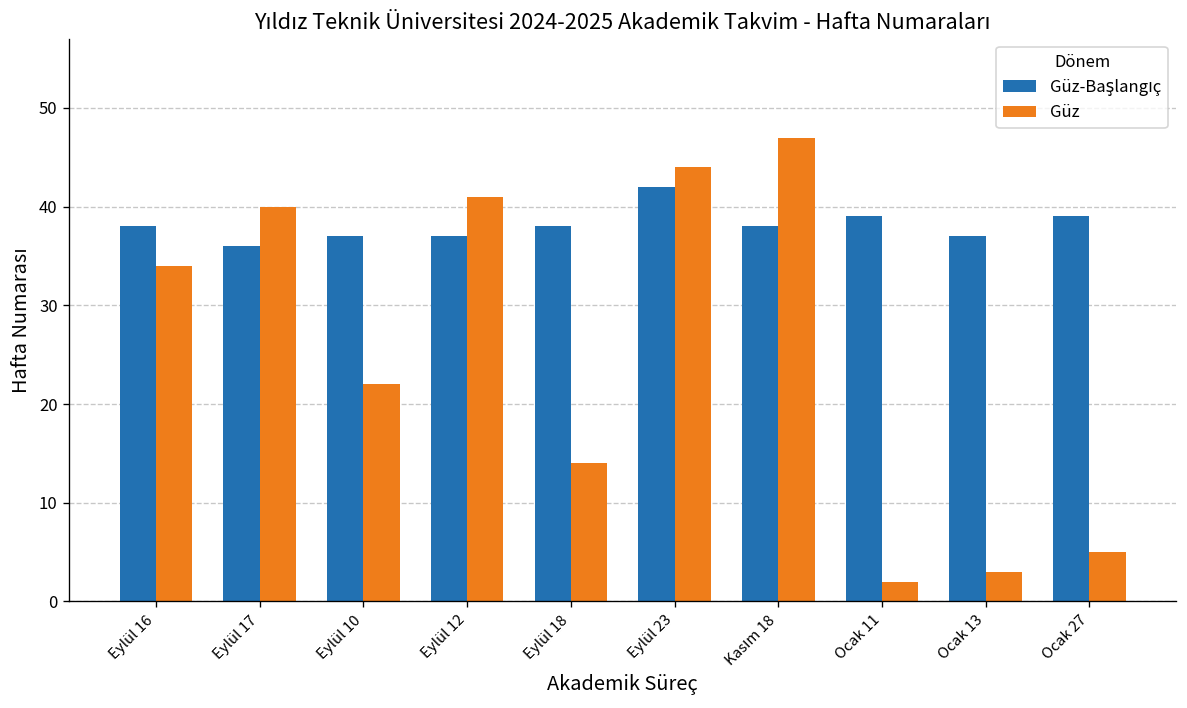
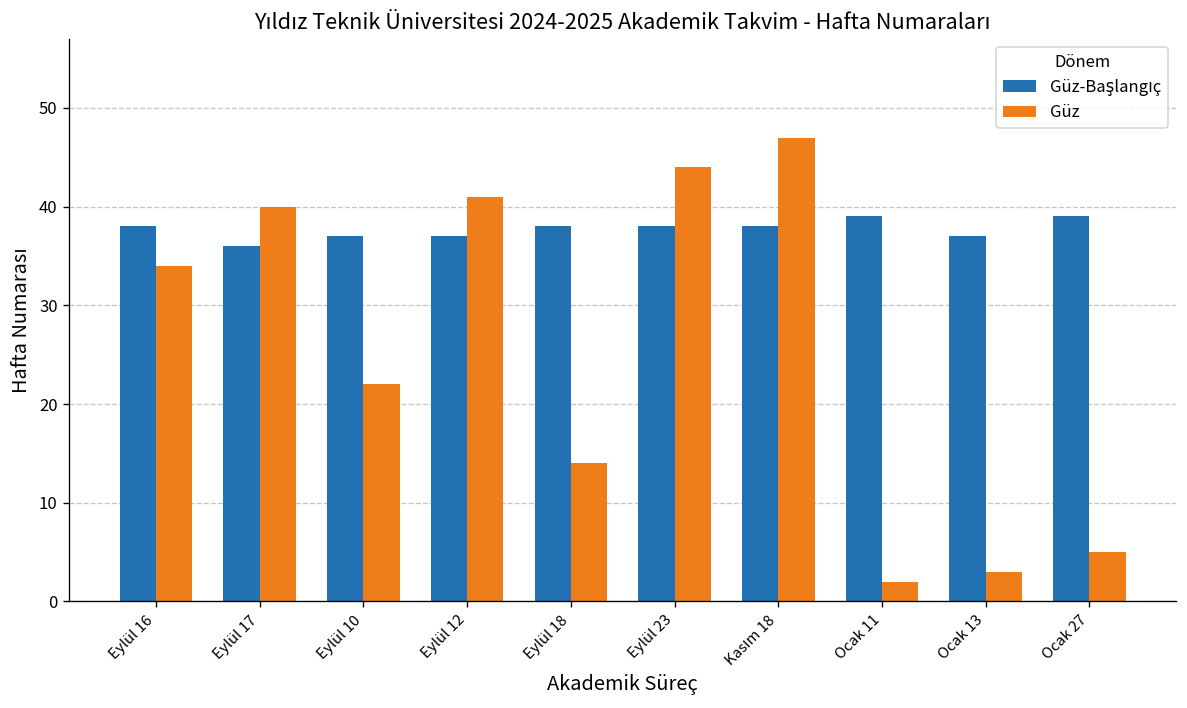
Güz-Başlangıç, Eylül 23: 42 -> 38
